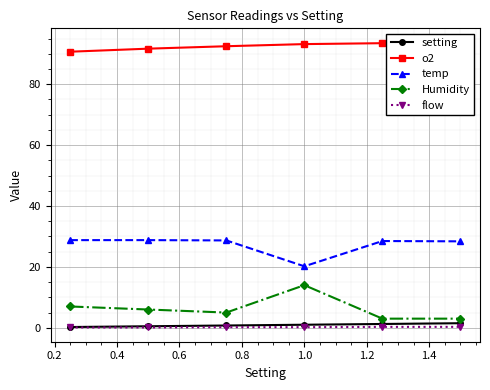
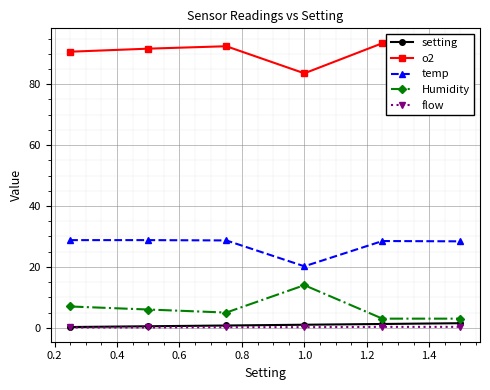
o2, 1.0: 93 -> 84
